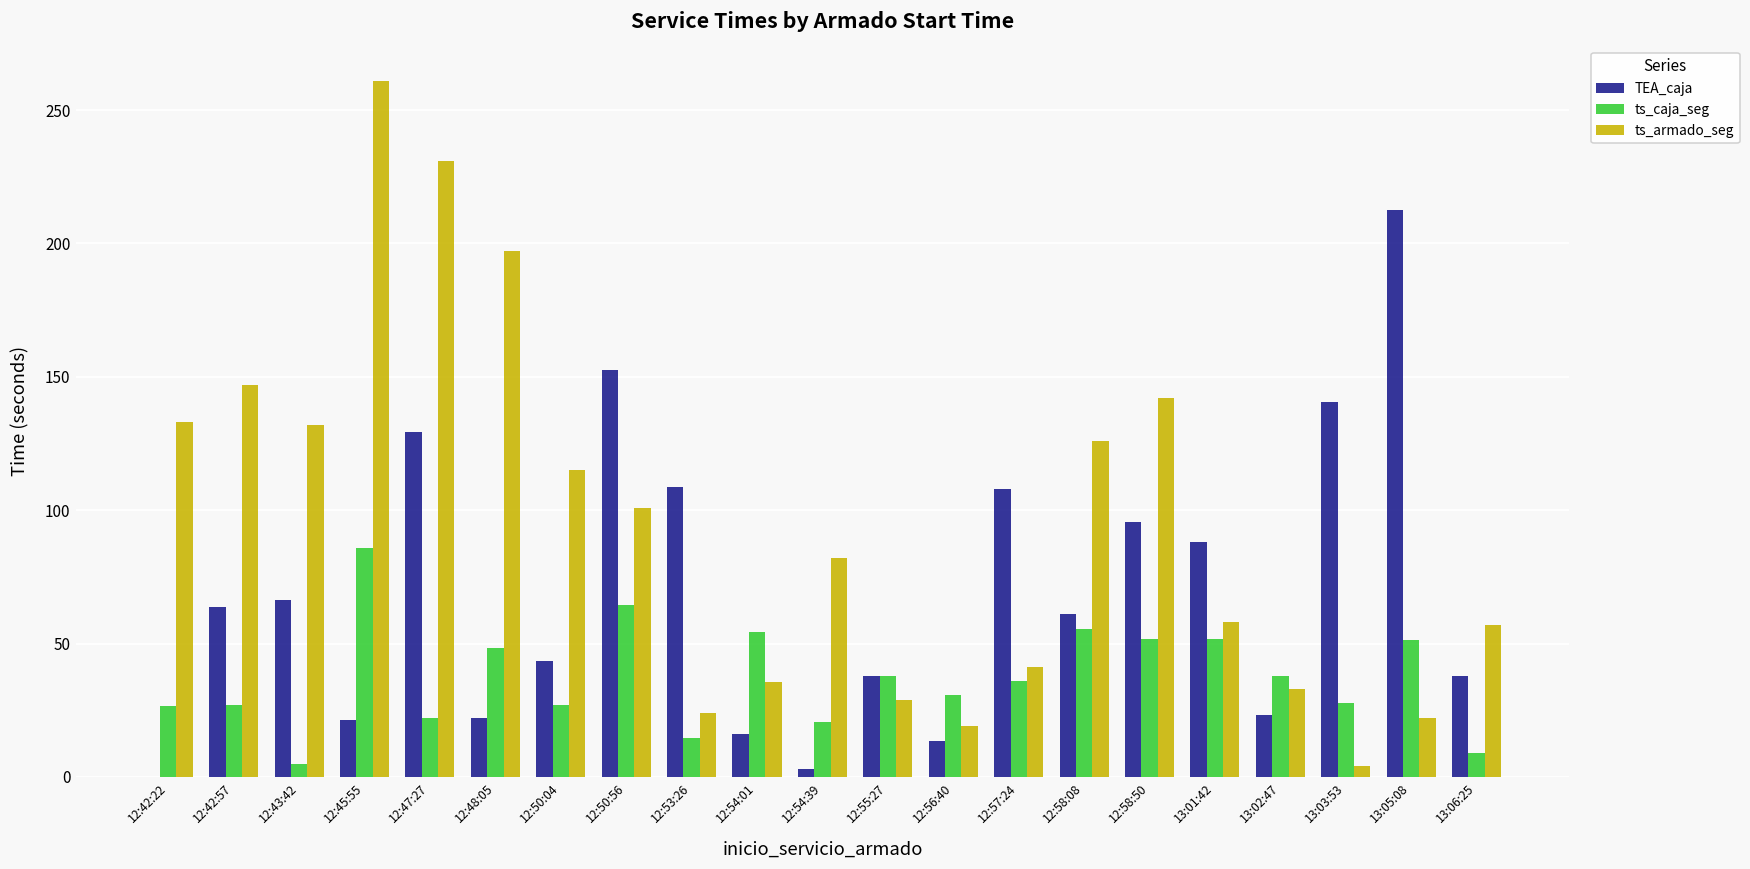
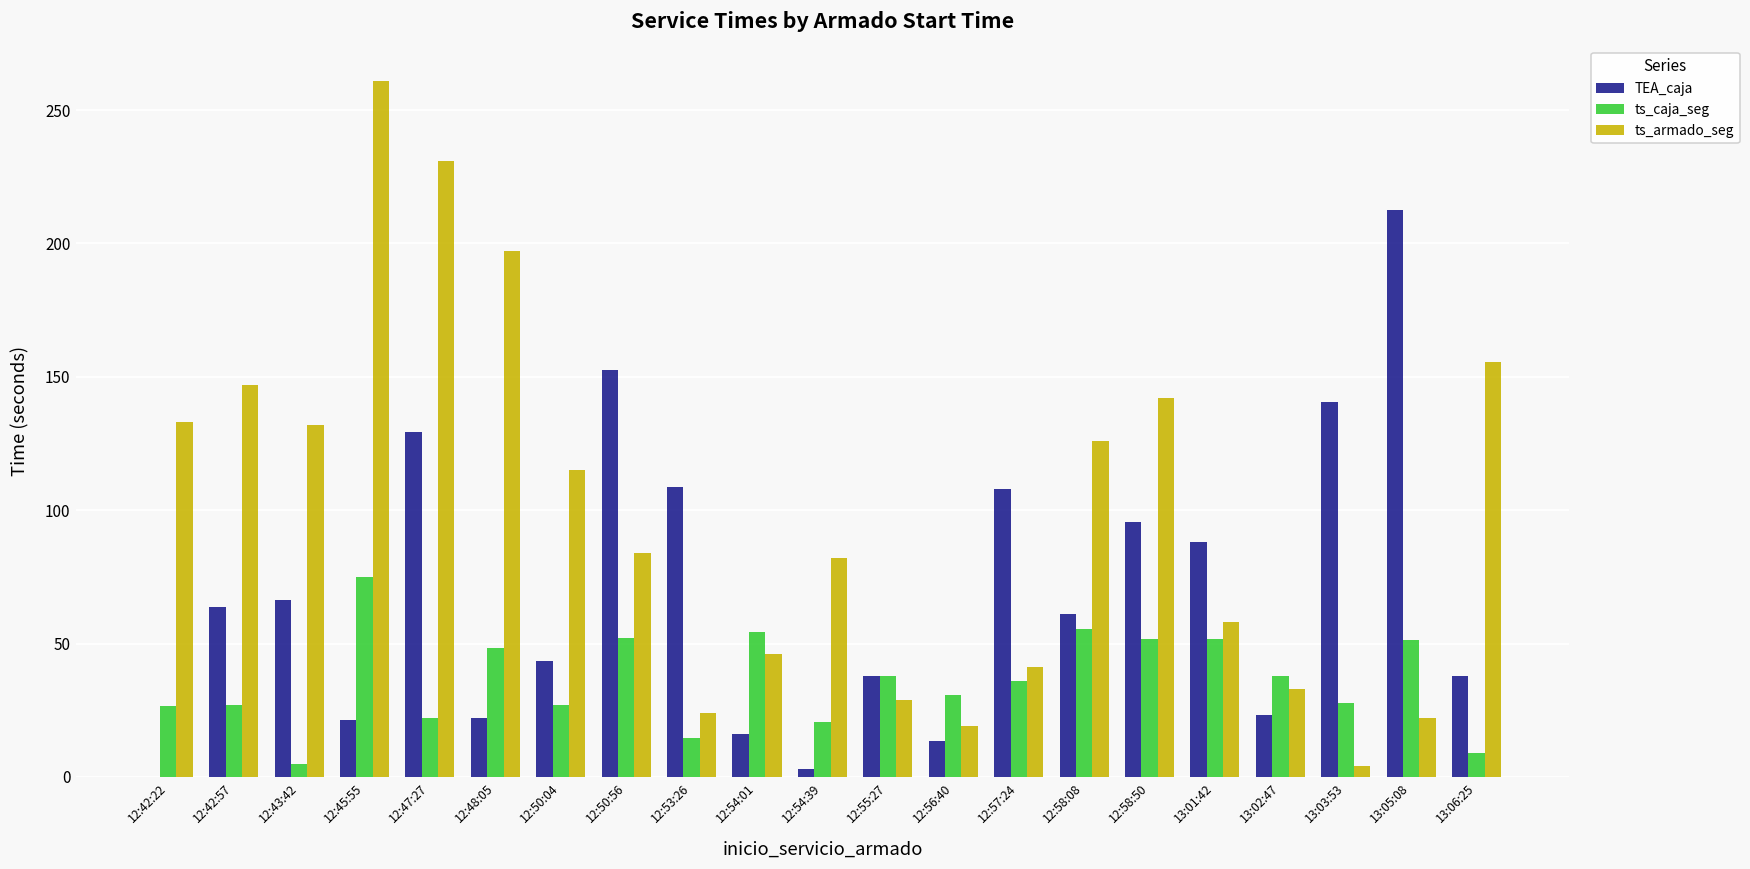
ts_caja_seg, 12:45:55: 86 -> 75
ts_caja_seg, 12:50:56: 64 -> 52
ts_armado_seg, 12:50:56: 101 -> 84
ts_armado_seg, 12:54:01: 36 -> 46
ts_armado_seg, 13:06:25: 57 -> 156
